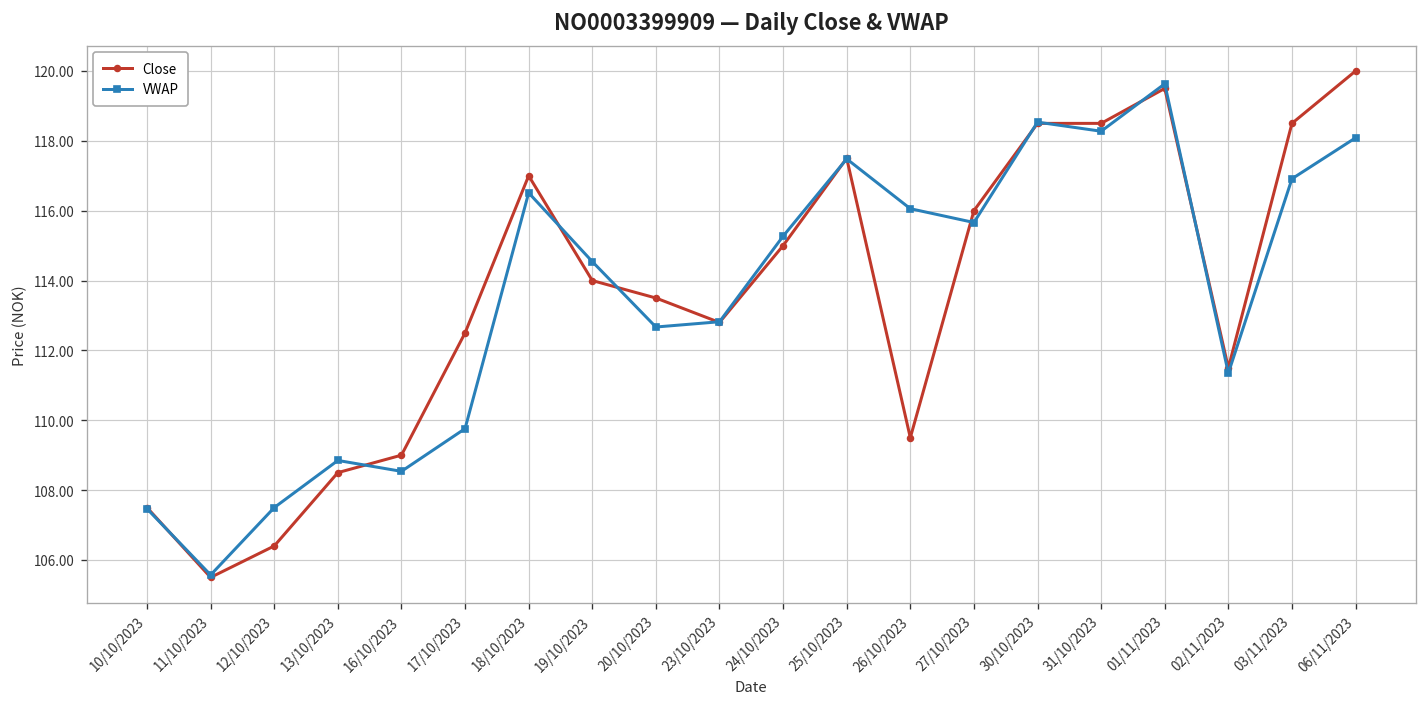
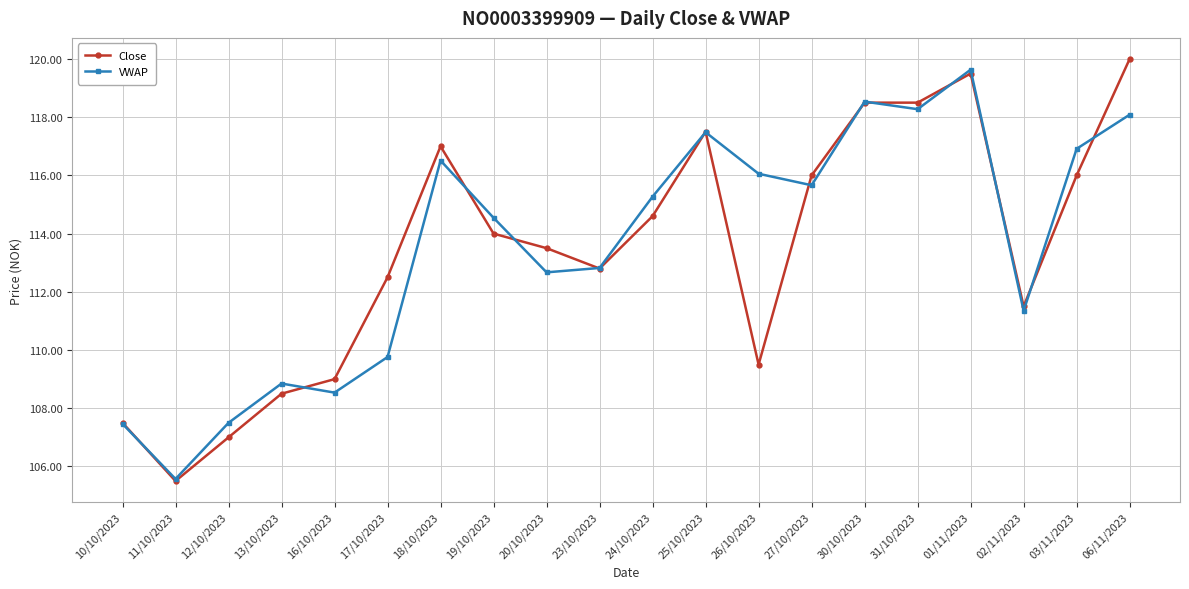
Close, 12/10/2023: 106.4 -> 107.0
Close, 24/10/2023: 115.0 -> 114.6
Close, 03/11/2023: 118.5 -> 116.0
